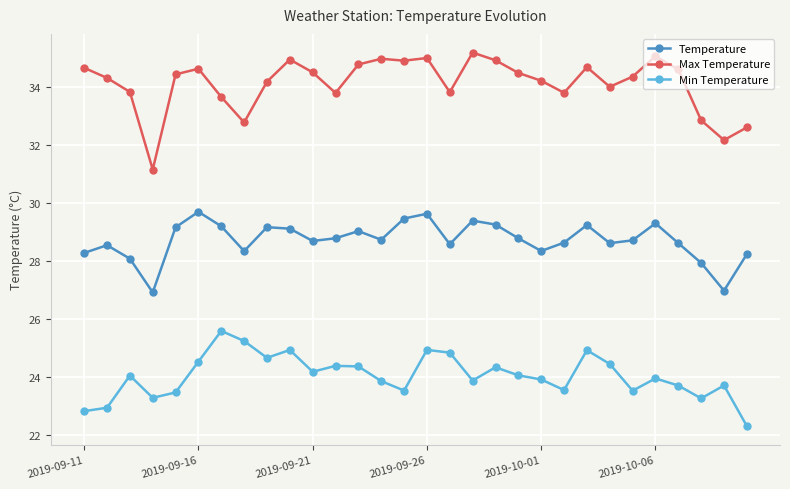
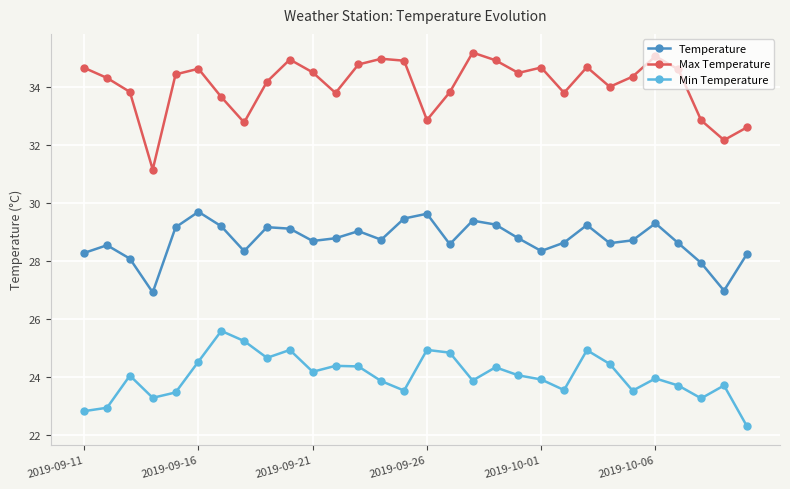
Max Temperature, 2019-09-26: 35.0 -> 32.9
Max Temperature, 2019-10-01: 34.2 -> 34.7
